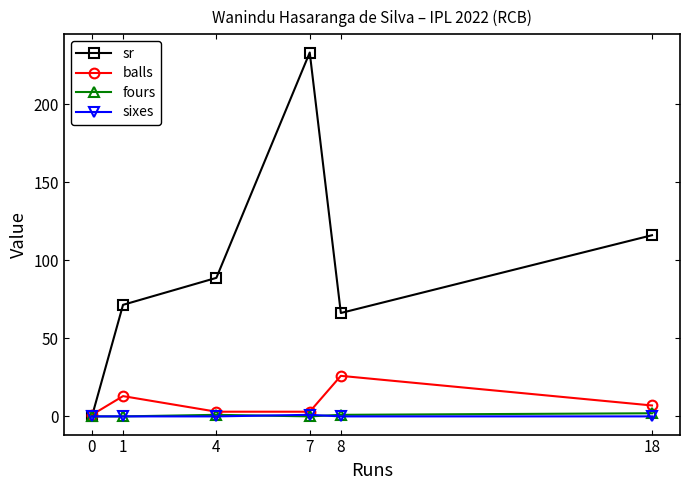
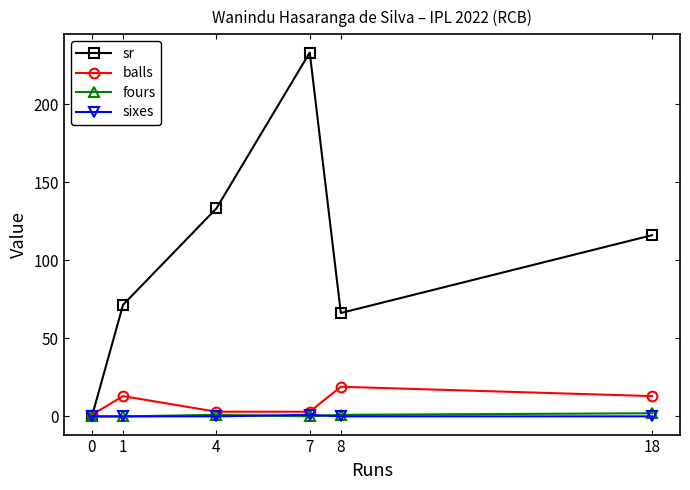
sr, 4: 89 -> 133
balls, 8: 26 -> 19
balls, 18: 7 -> 13
